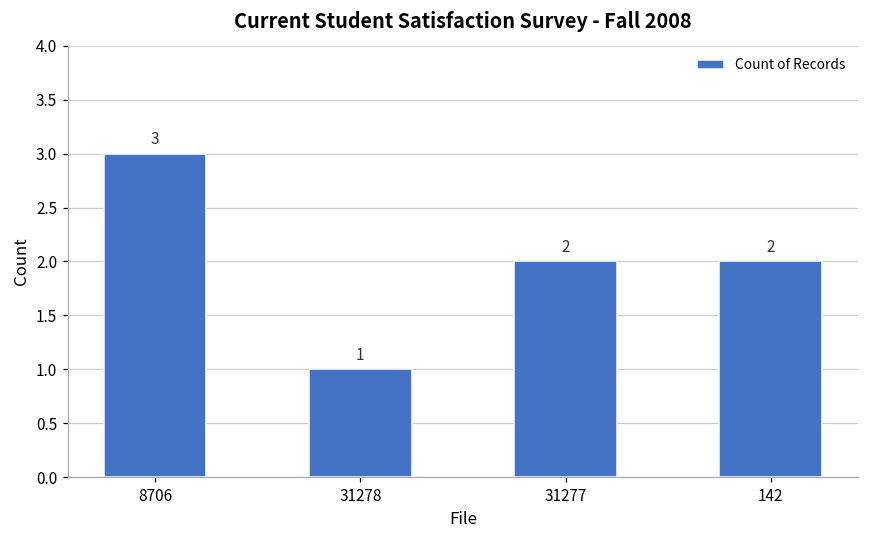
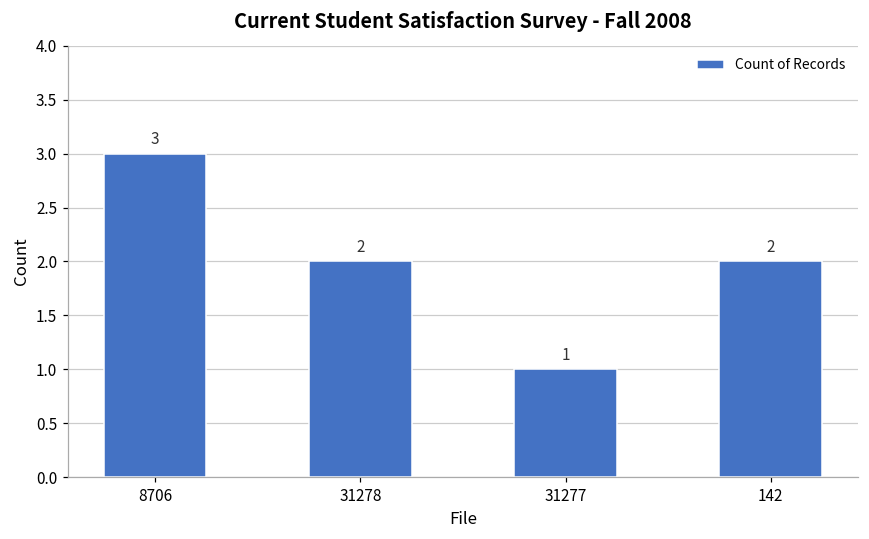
31278: 1 -> 2
31277: 2 -> 1
